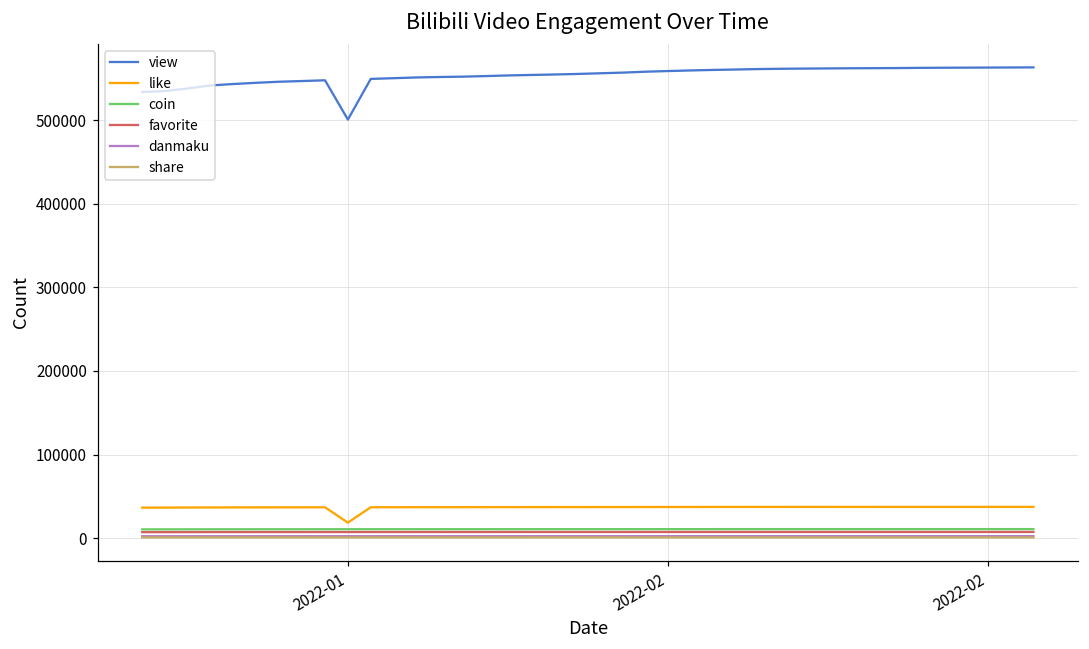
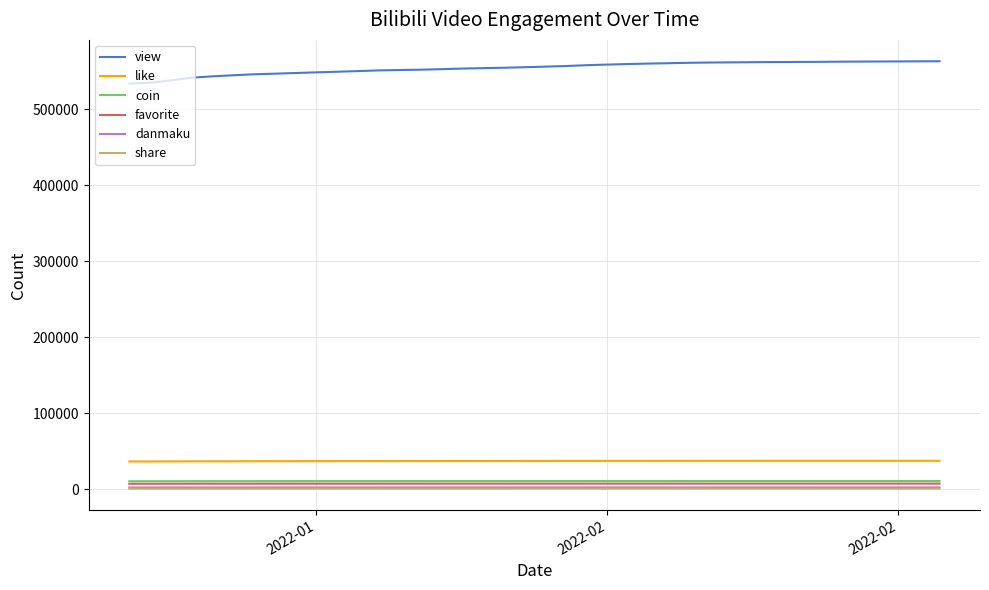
view, 2022-01: 500000 -> 550000
like, 2022-01: 20000 -> 40000
